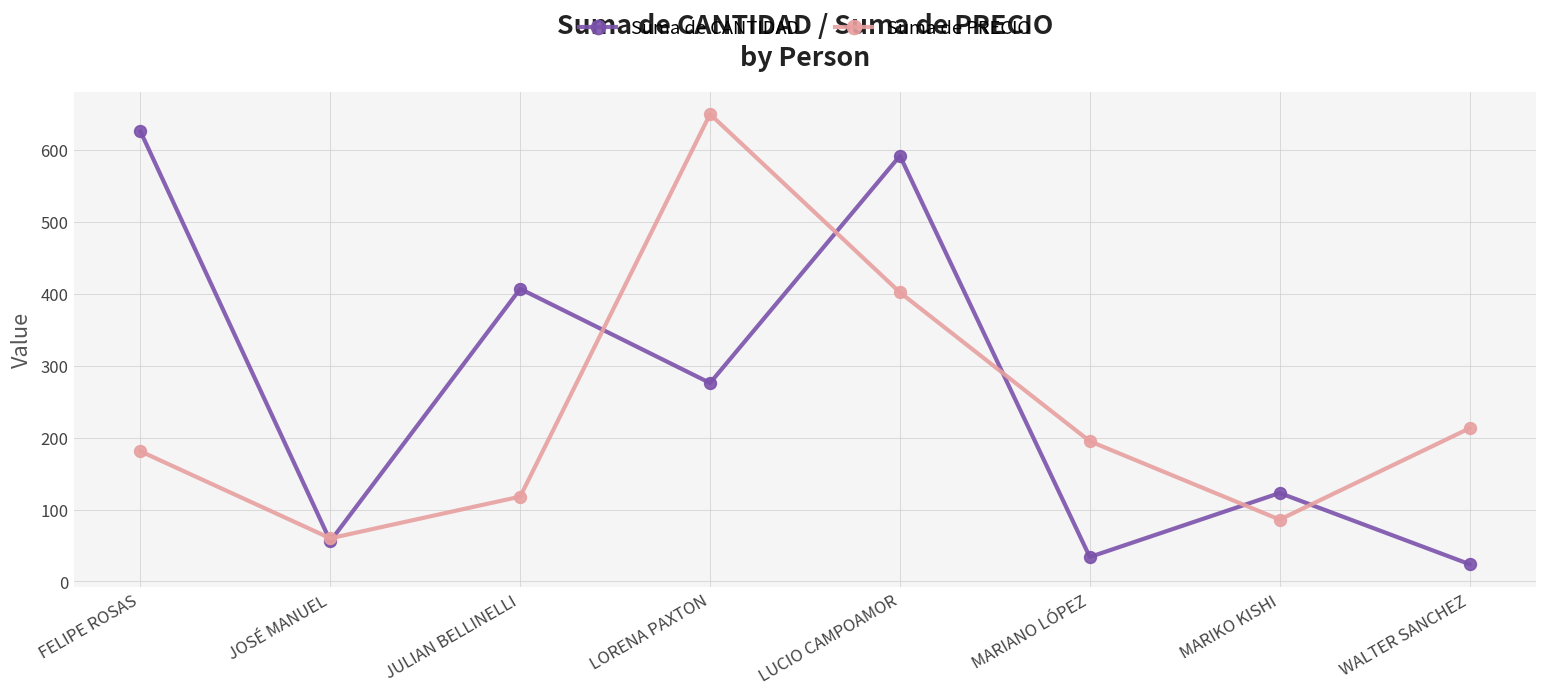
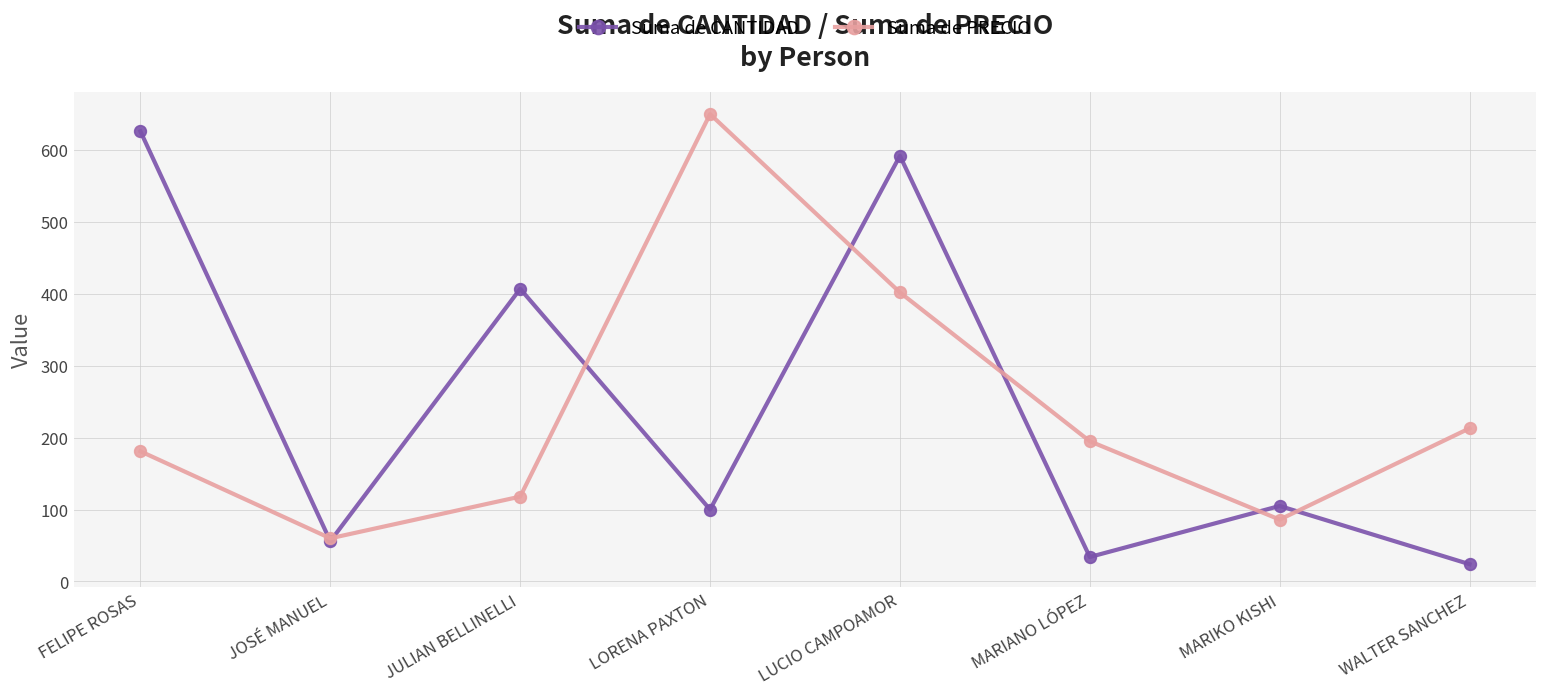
Suma de CANTIDAD, LORENA PAXTON: 280 -> 100
Suma de CANTIDAD, MARIKO KISHI: 120 -> 110
